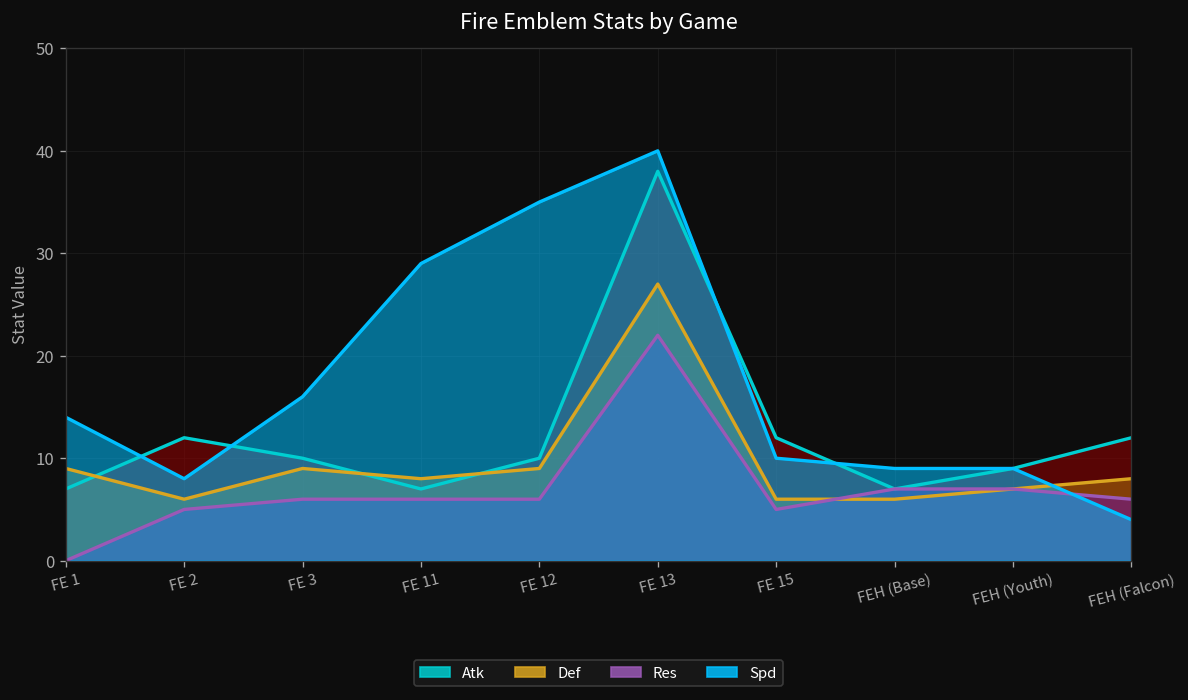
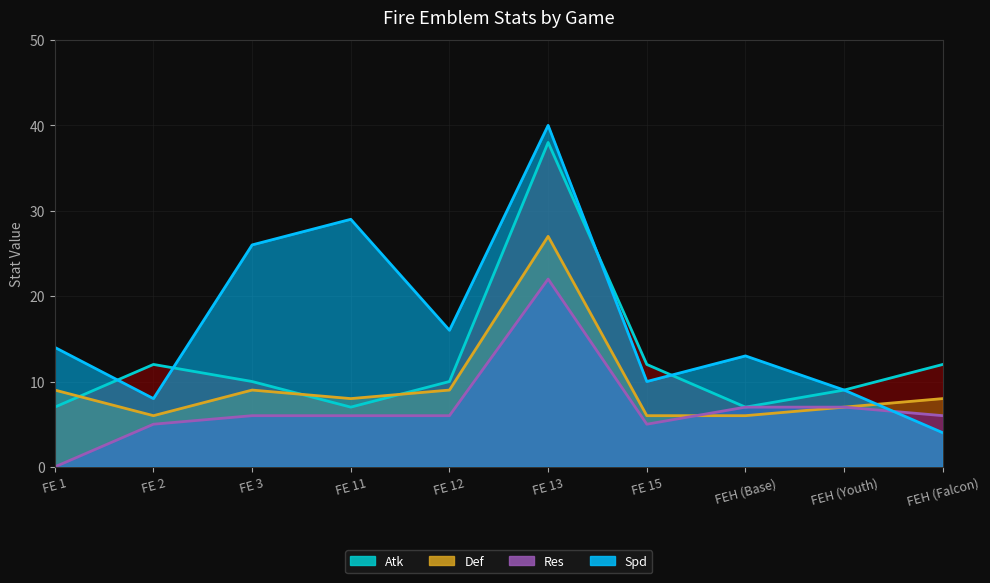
Spd, FE 3: 16 -> 26
Spd, FE 12: 35 -> 16
Spd, FEH (Base): 9 -> 13
